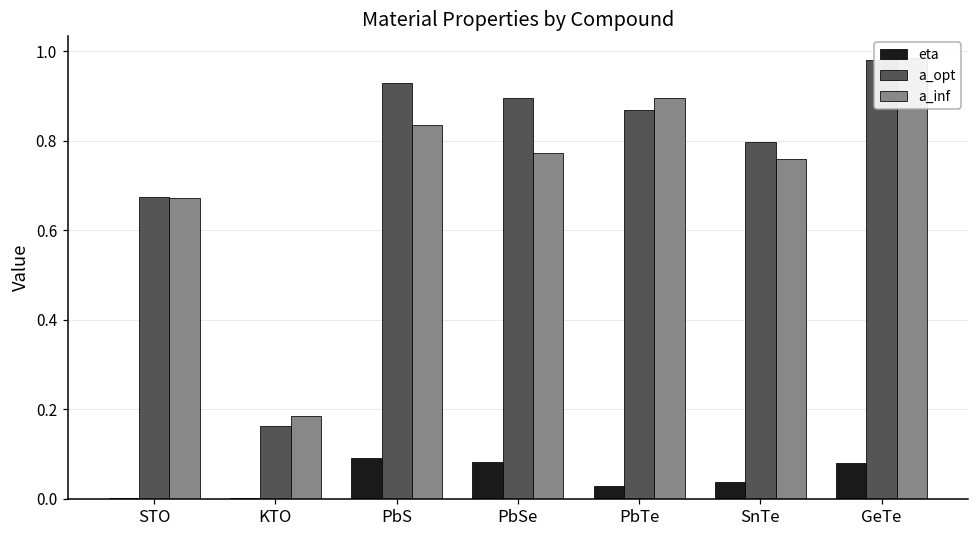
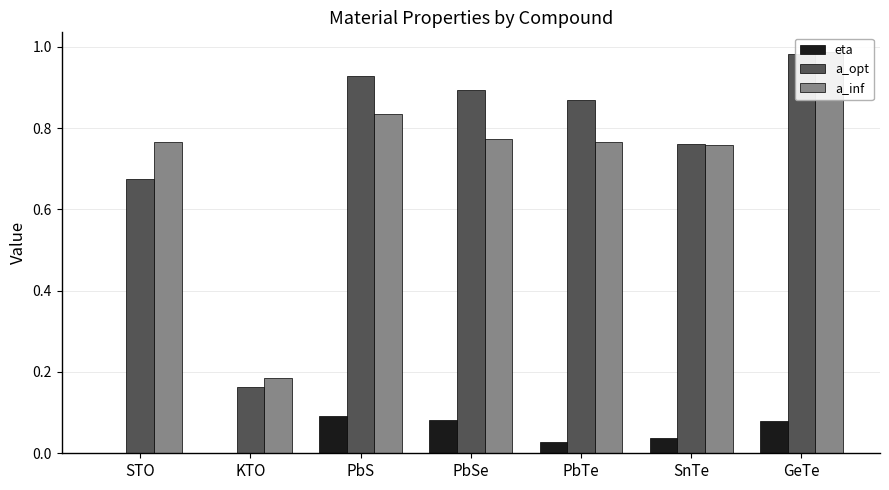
a_inf, STO: 0.67 -> 0.77
a_inf, PbTe: 0.90 -> 0.77
a_opt, SnTe: 0.80 -> 0.76
